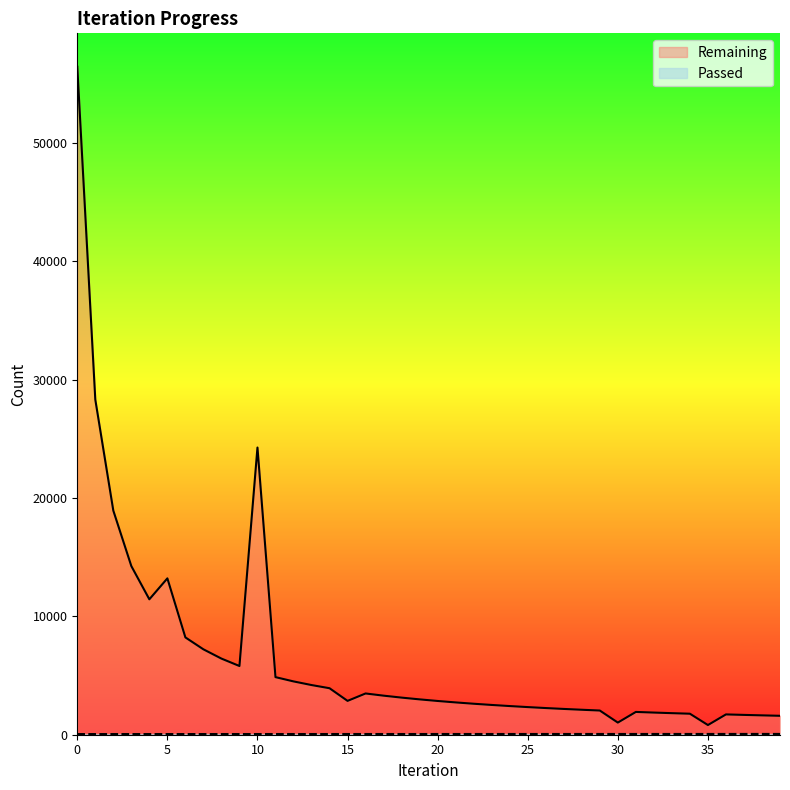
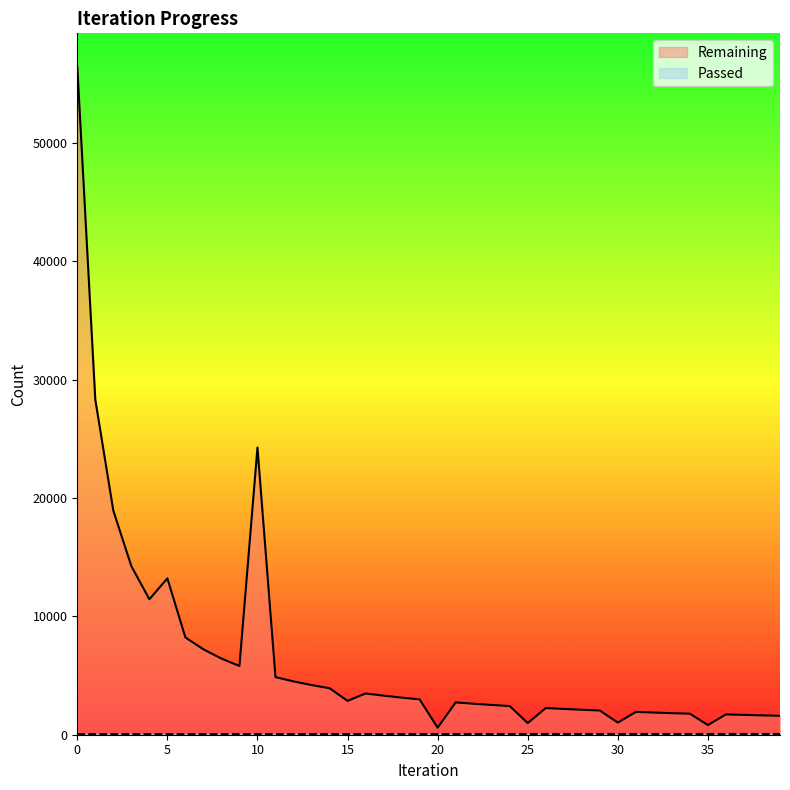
Remaining, 20: 2900 -> 600
Remaining, 25: 2300 -> 1000
